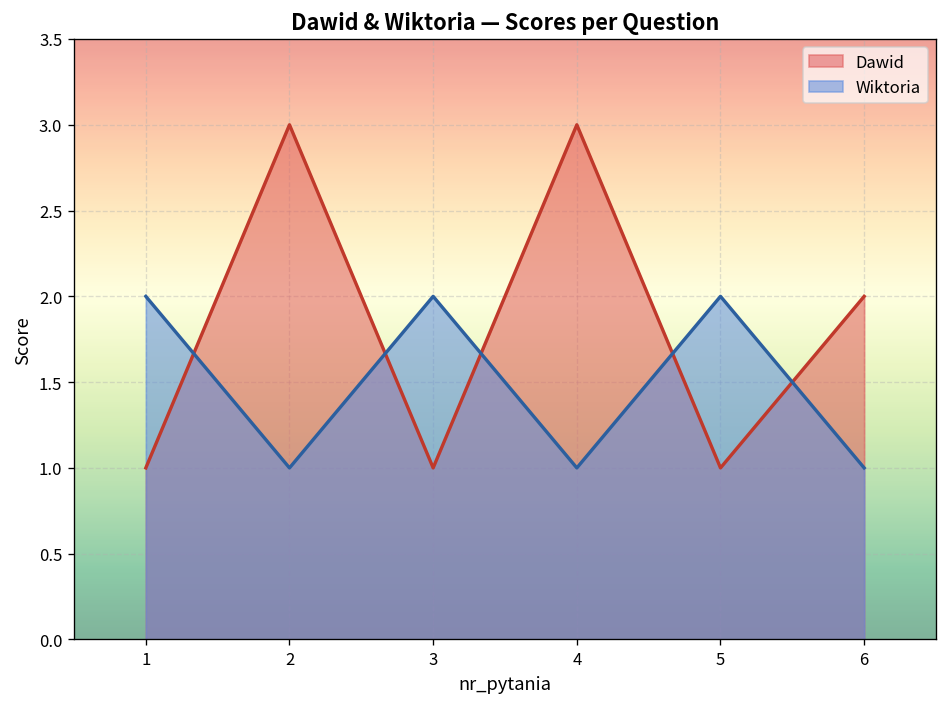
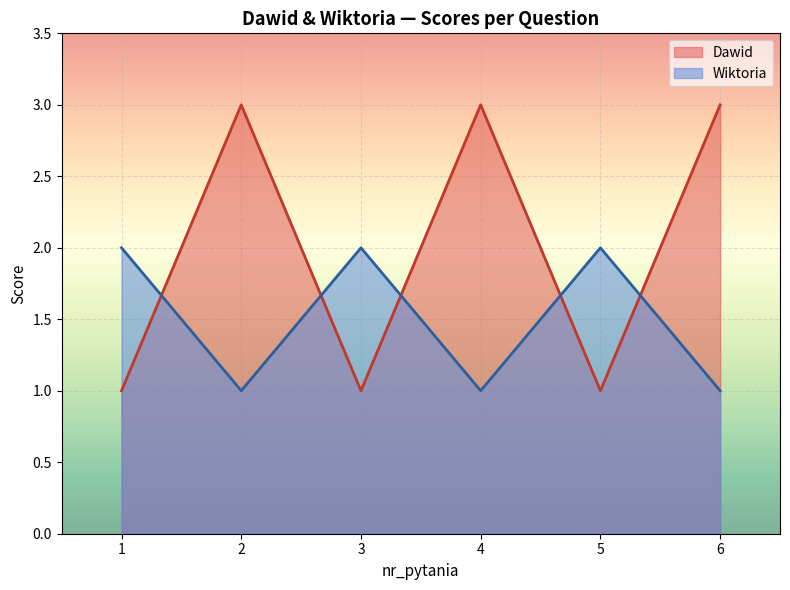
Dawid, 6: 2 -> 3
